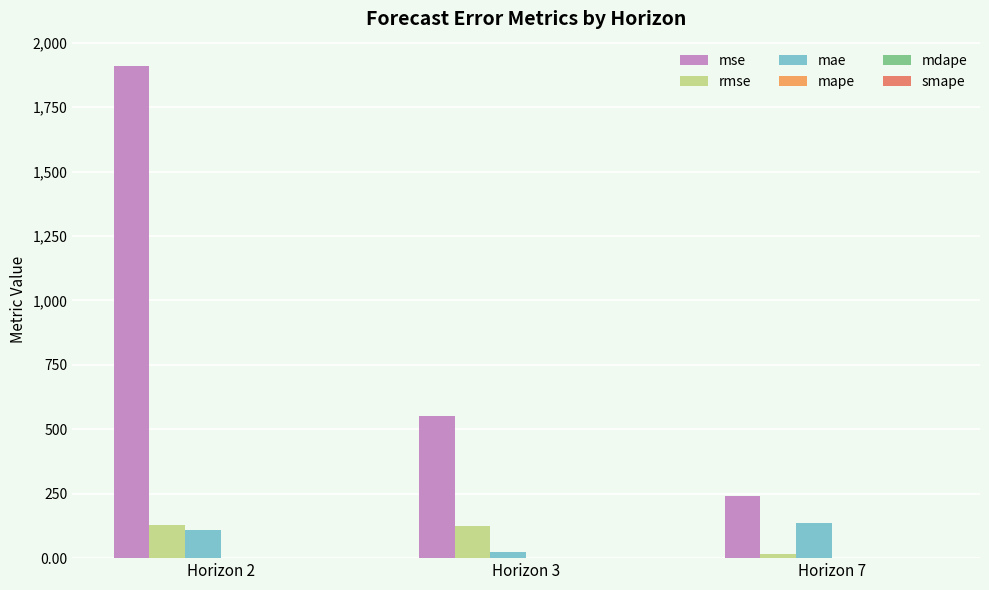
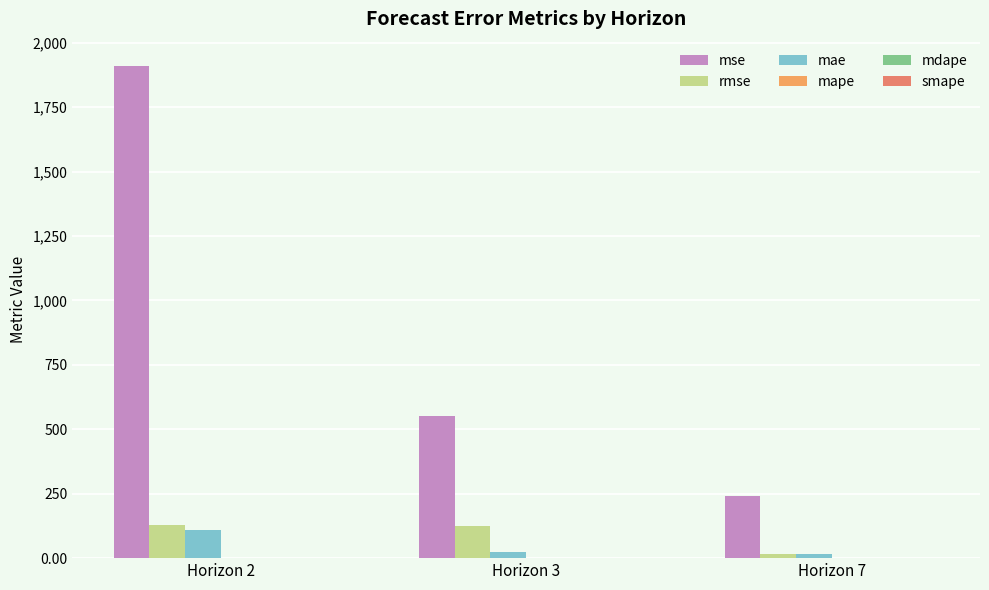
mae, Horizon 7: 140 -> 20
